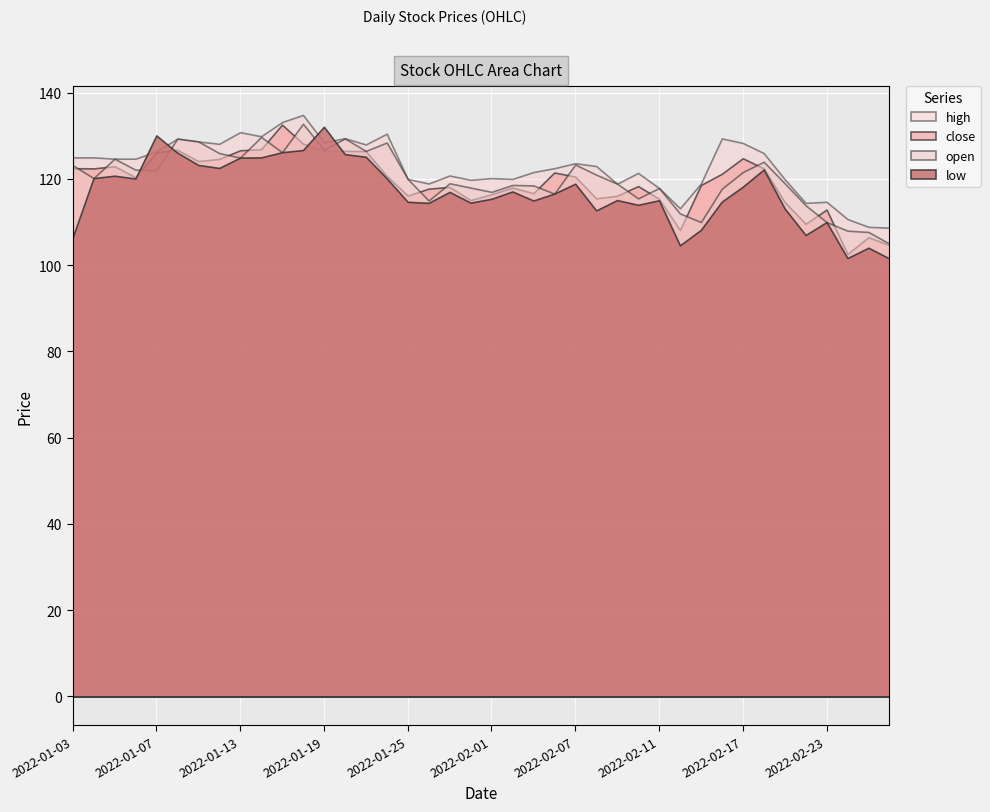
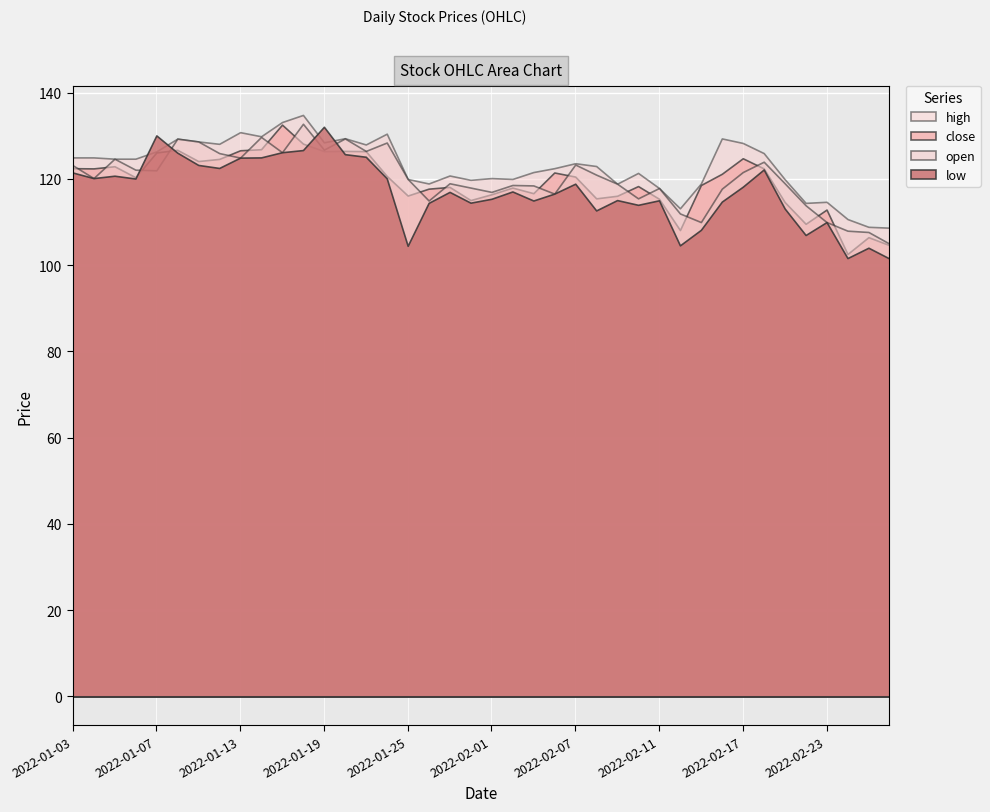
low, 2022-01-03: 106 -> 122
low, 2022-01-25: 115 -> 105
